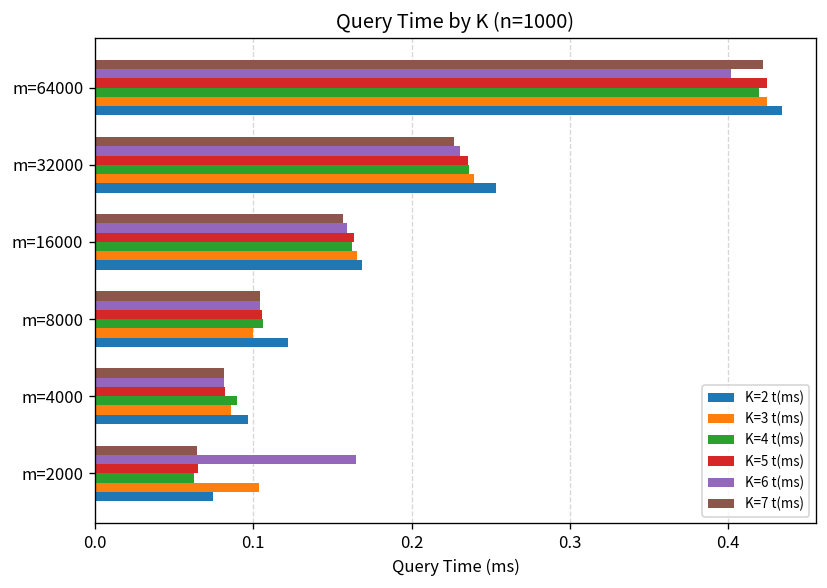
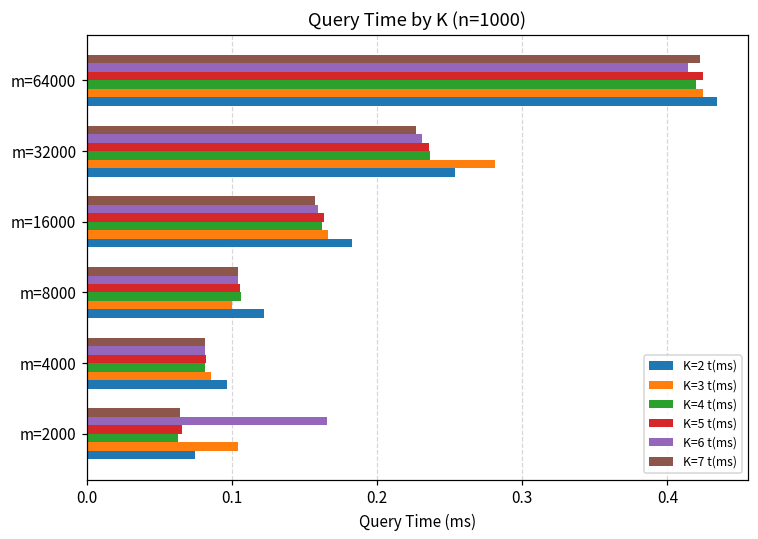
K=6 t(ms), m=64000: 0.402 -> 0.414
K=3 t(ms), m=32000: 0.239 -> 0.281
K=2 t(ms), m=16000: 0.169 -> 0.183
K=4 t(ms), m=4000: 0.090 -> 0.082
